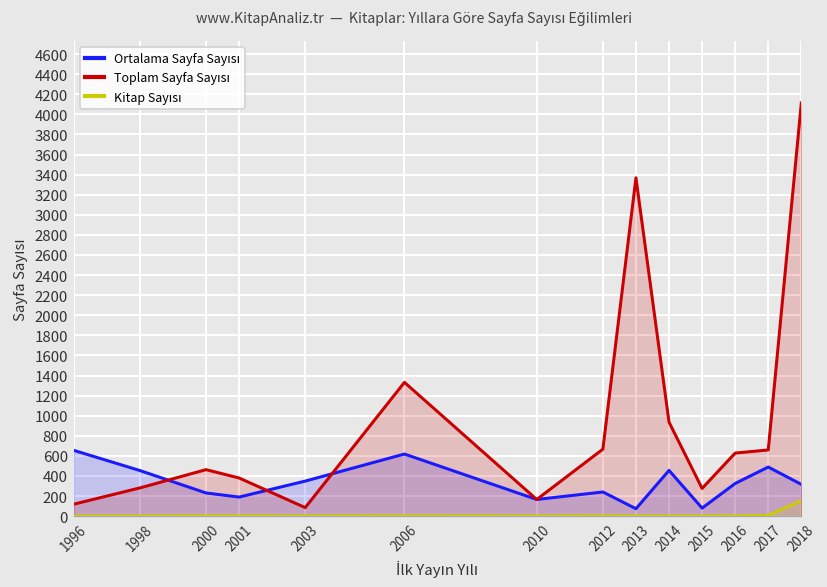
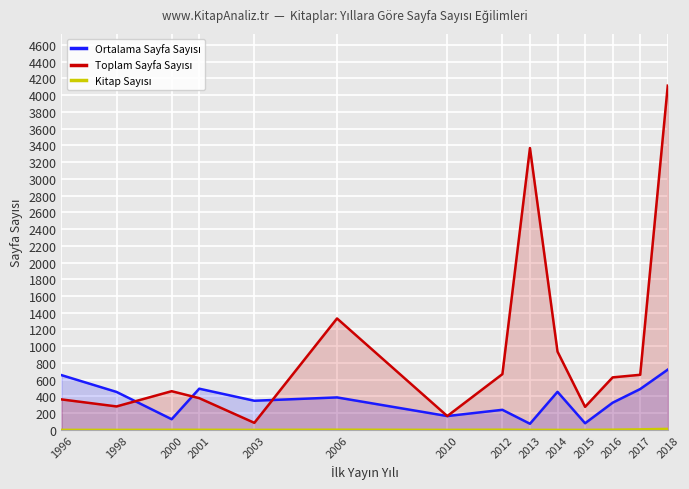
Toplam Sayfa Sayısı, 1996: 100 -> 400
Ortalama Sayfa Sayısı, 2000: 200 -> 100
Ortalama Sayfa Sayısı, 2001: 200 -> 500
Ortalama Sayfa Sayısı, 2006: 600 -> 400
Ortalama Sayfa Sayısı, 2018: 300 -> 700
Kitap Sayısı, 2018: 200 -> 0
